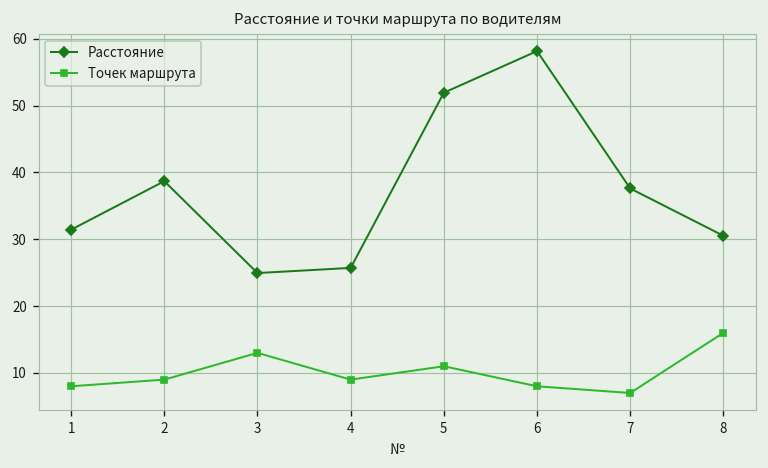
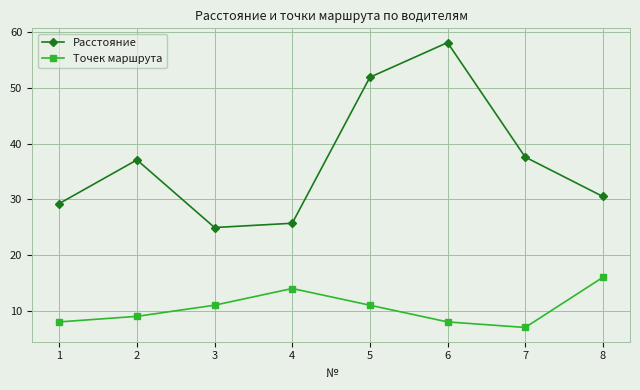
Расстояние, 1: 31 -> 29
Расстояние, 2: 39 -> 37
Точек маршрута, 3: 13 -> 11
Точек маршрута, 4: 9 -> 14
